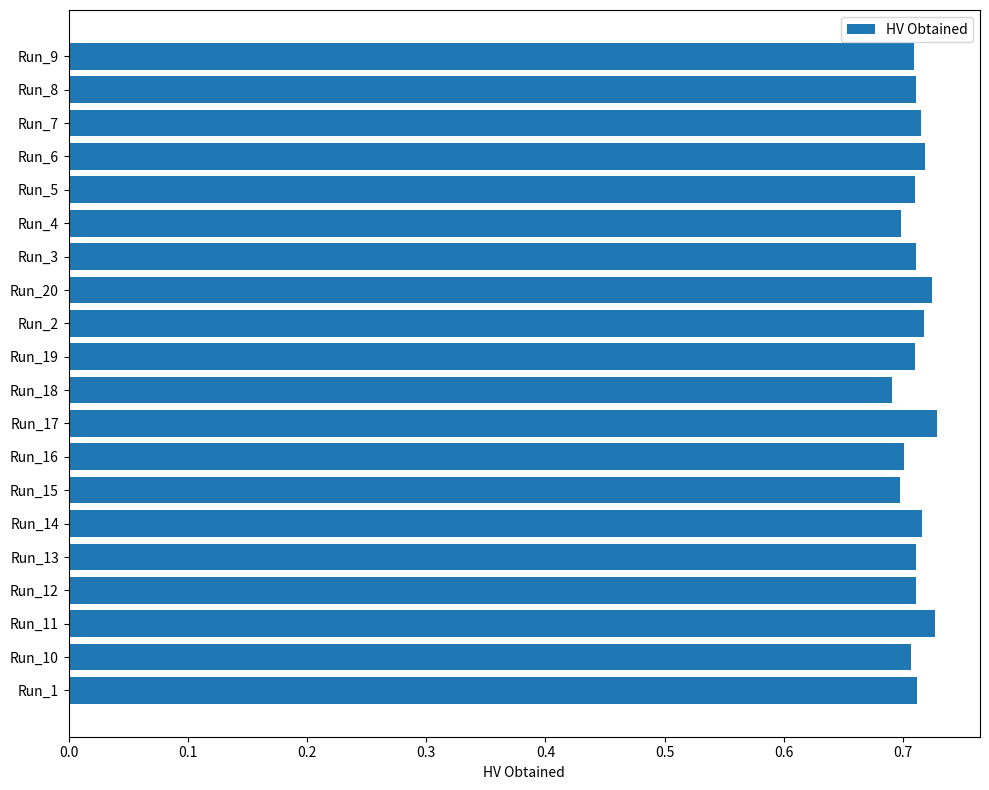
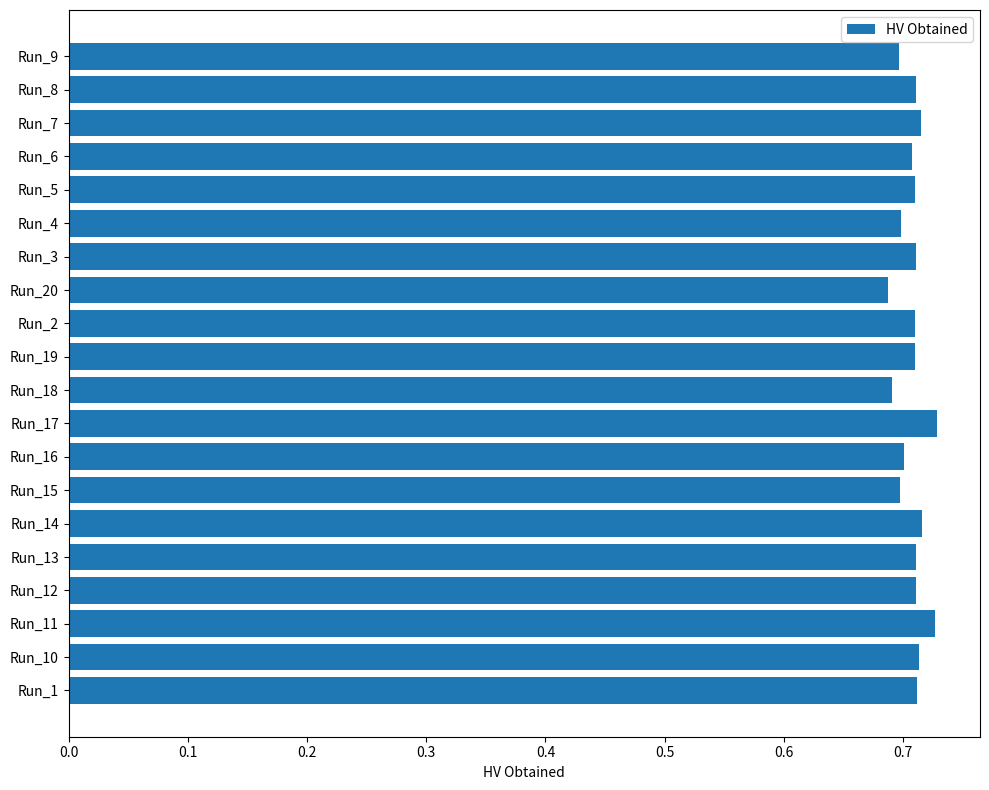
Run_9: 0.709 -> 0.696
Run_6: 0.719 -> 0.708
Run_20: 0.725 -> 0.687
Run_2: 0.718 -> 0.710
Run_10: 0.707 -> 0.714
